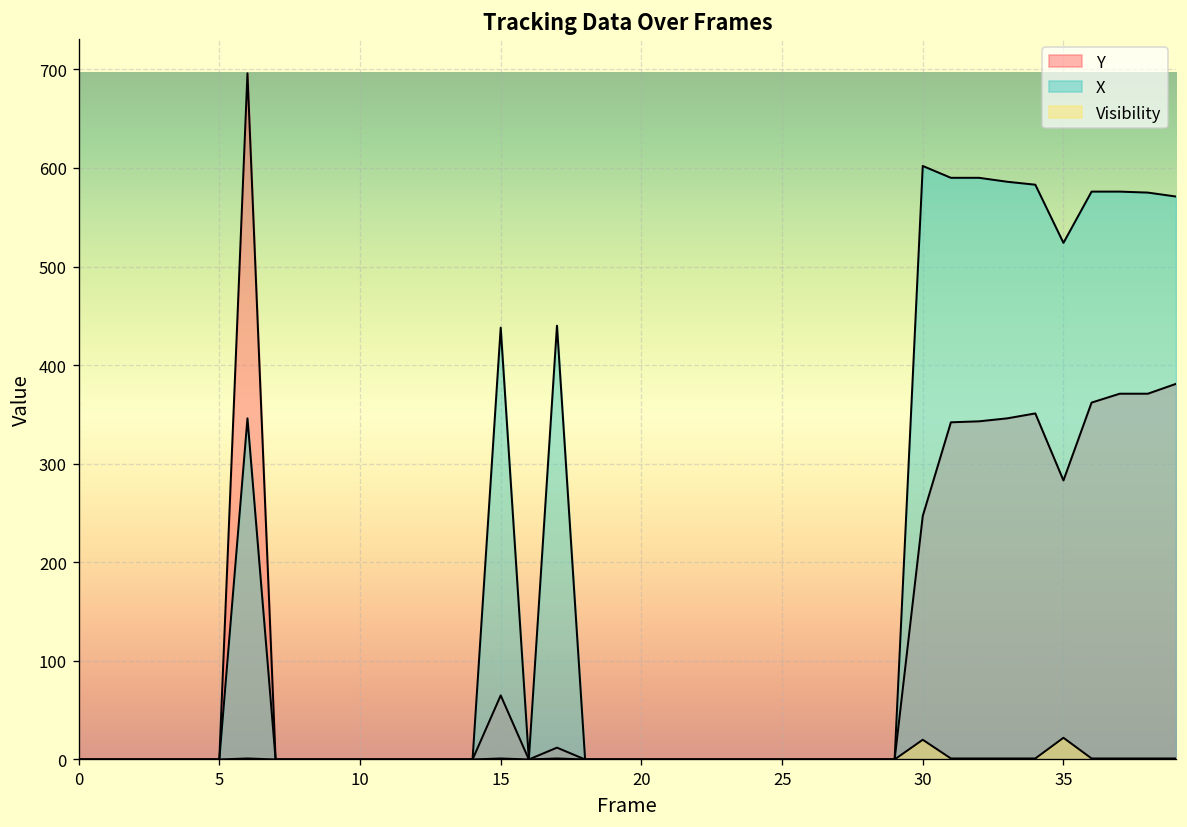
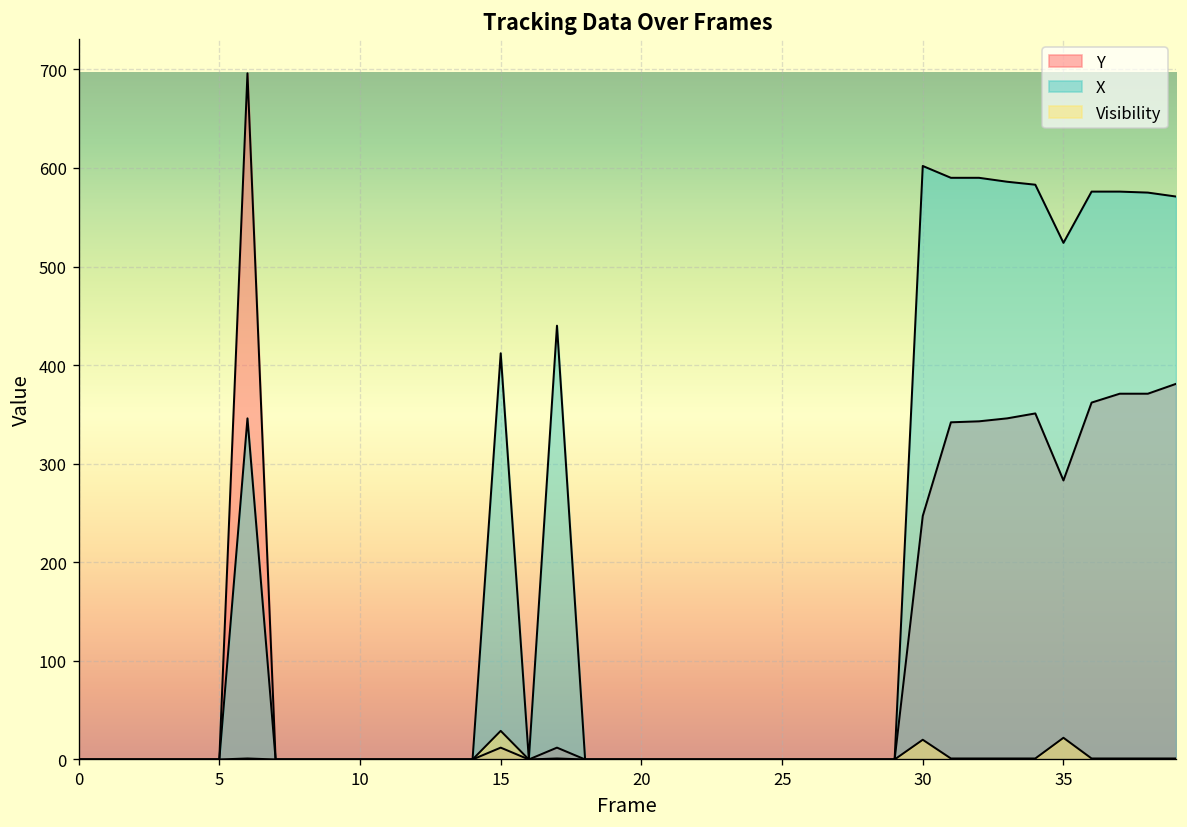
Y, 15: 70 -> 10
X, 15: 440 -> 410
Visibility, 15: 0 -> 30
